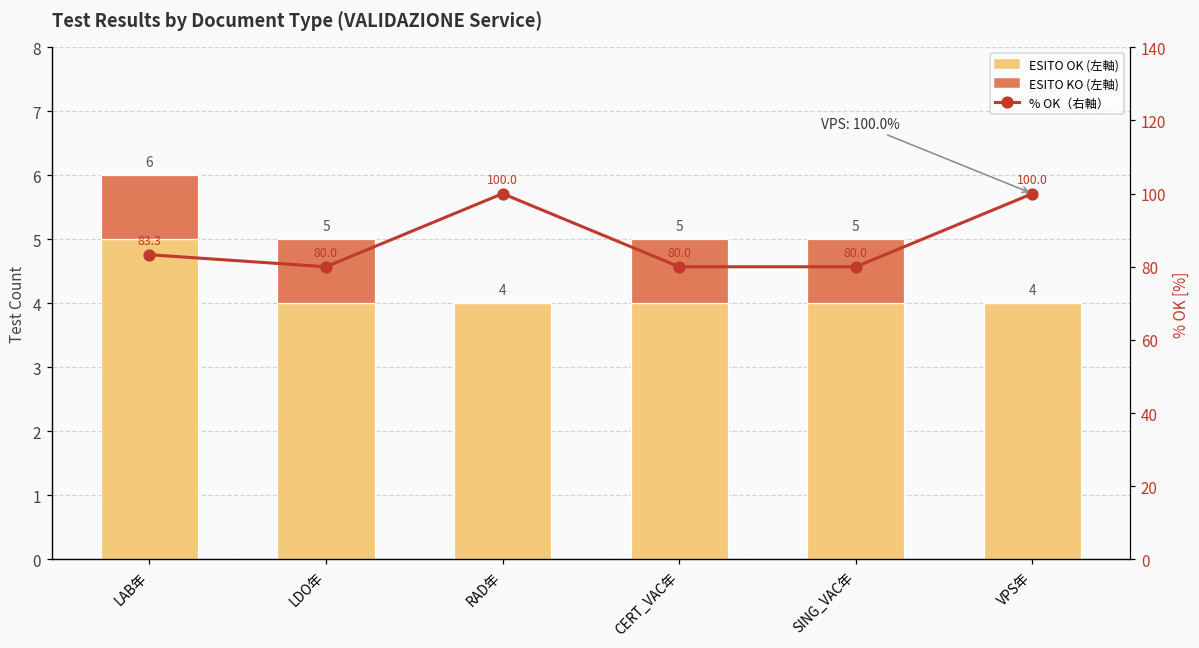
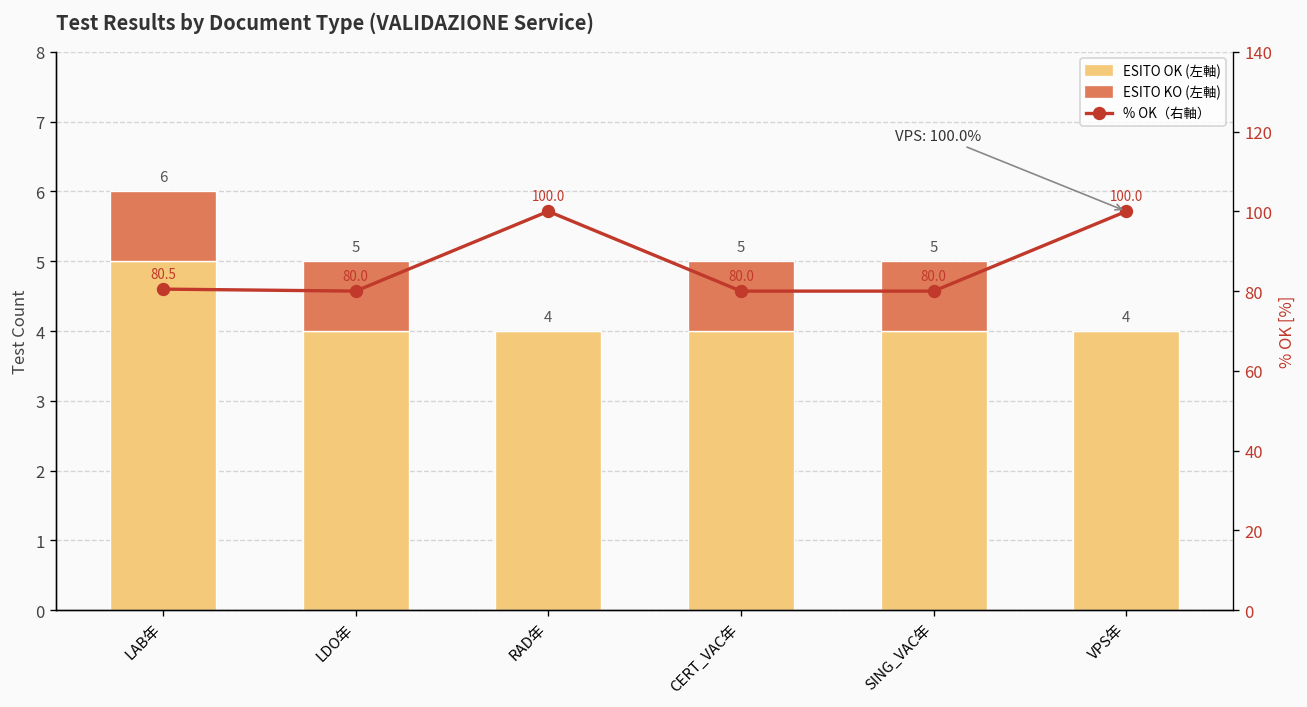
% OK（右軸）, LAB年: 83.3 -> 80.5
